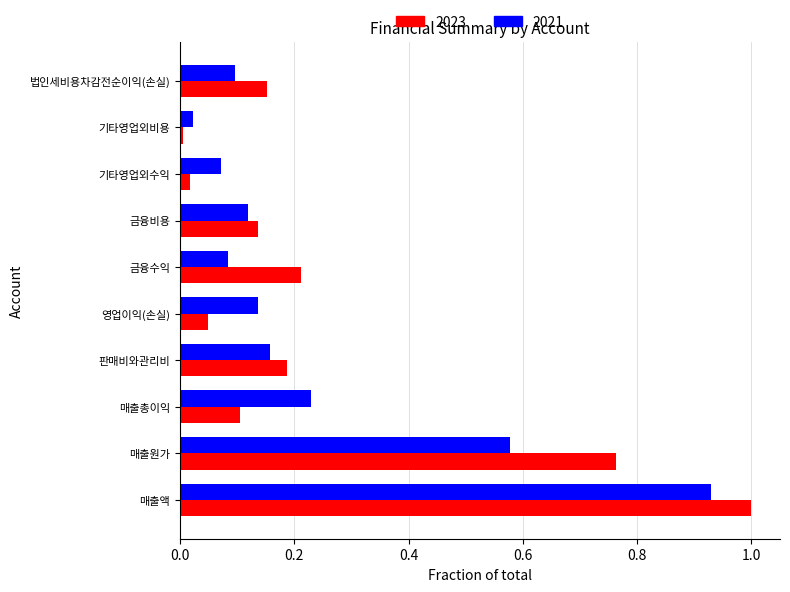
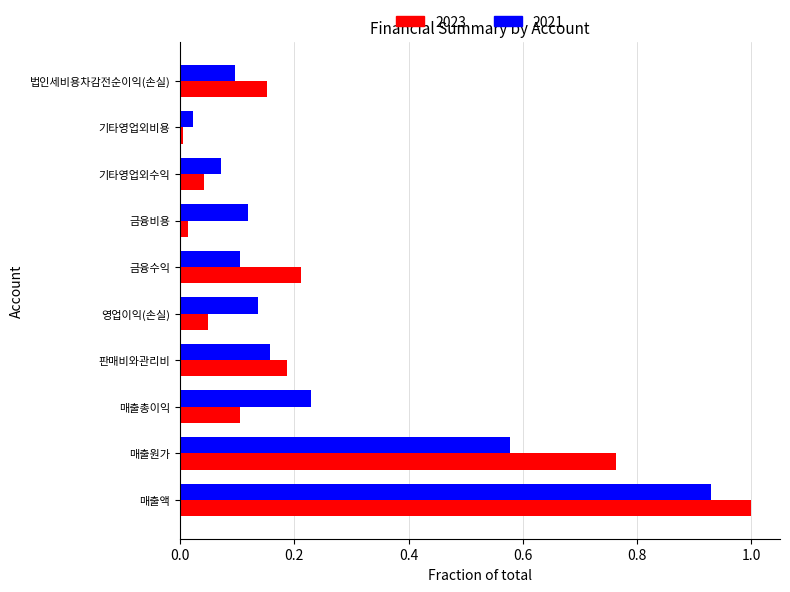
2023, 기타영업외수익: 0.02 -> 0.04
2023, 금융비용: 0.14 -> 0.01
2021, 금융수익: 0.08 -> 0.11
